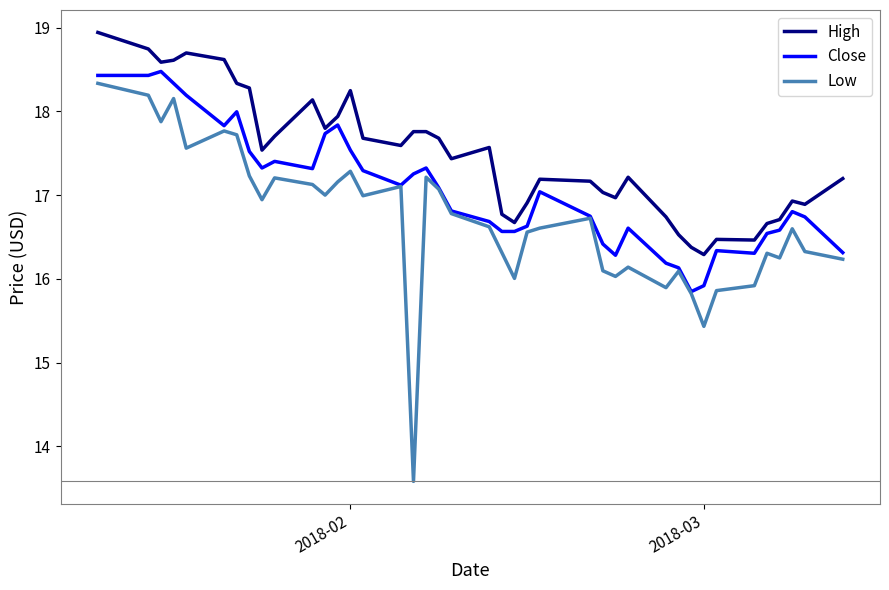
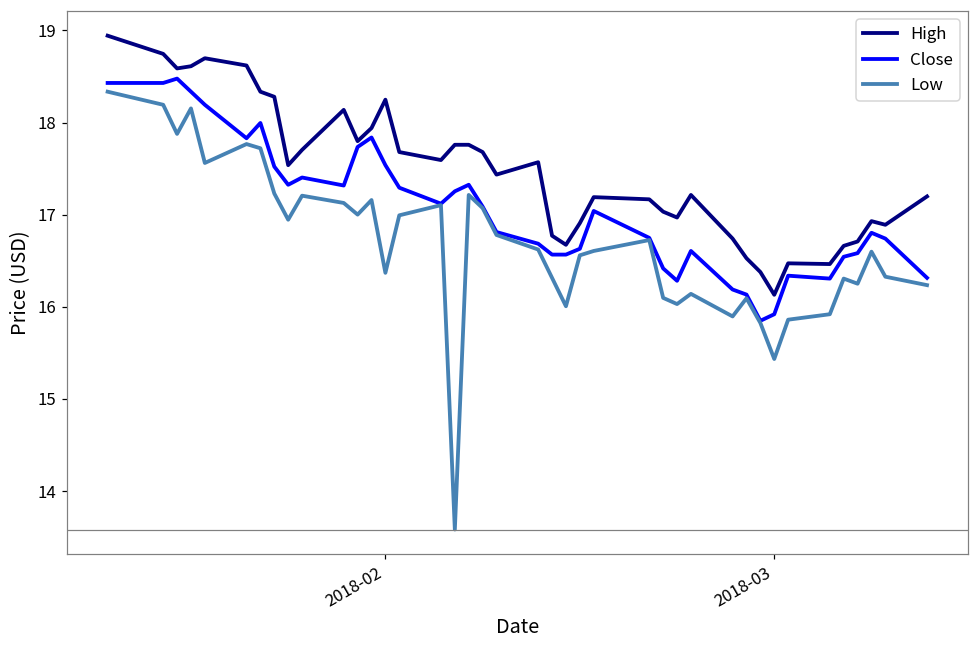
Low, 2018-02: 17.3 -> 16.4
High, 2018-03: 16.3 -> 16.1
